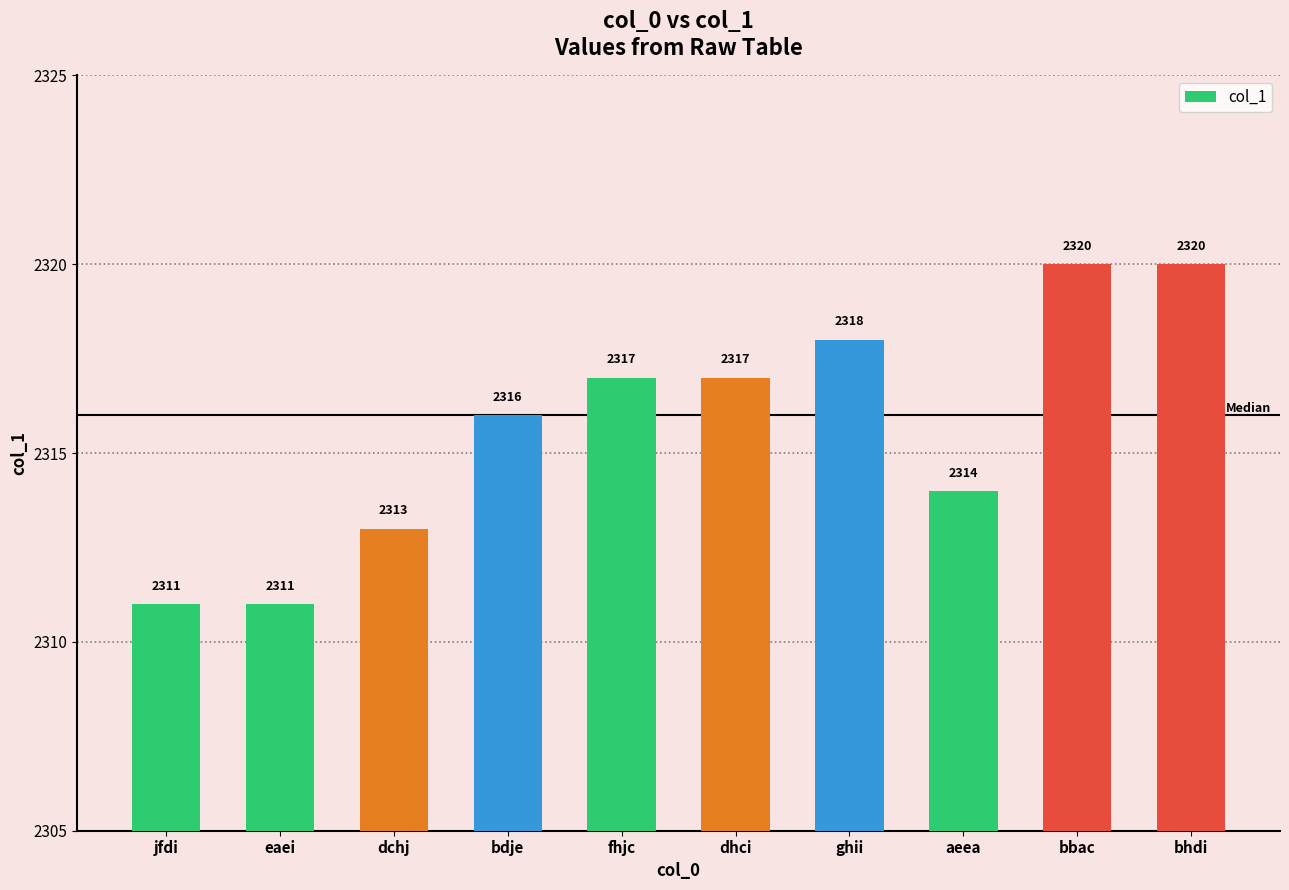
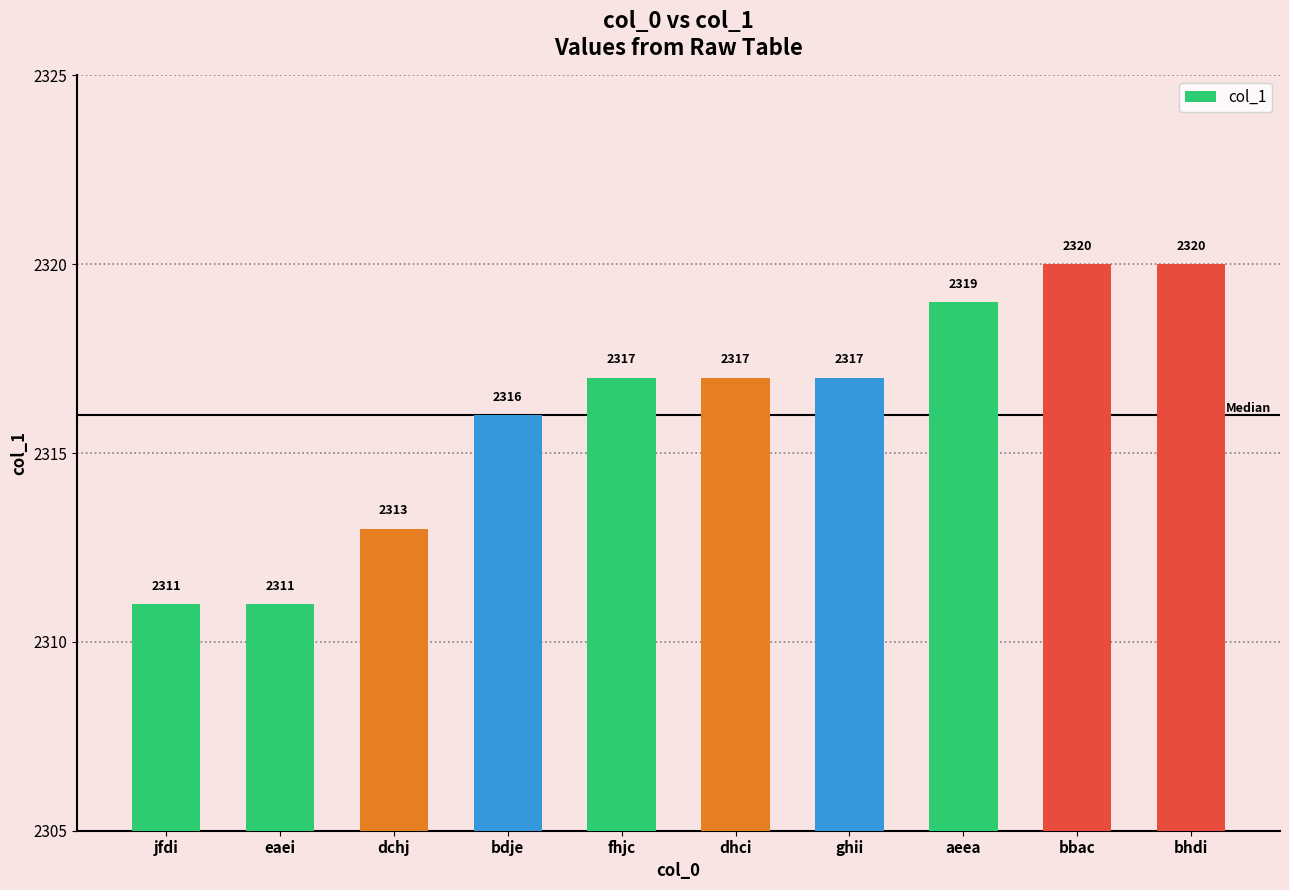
ghii: 2318 -> 2317
aeea: 2314 -> 2319
